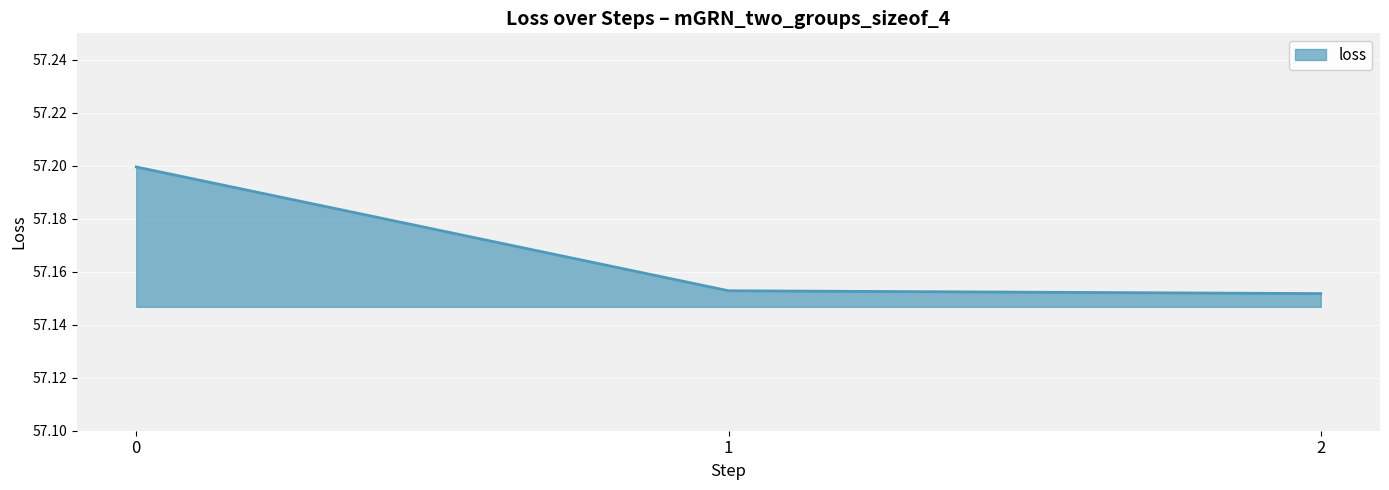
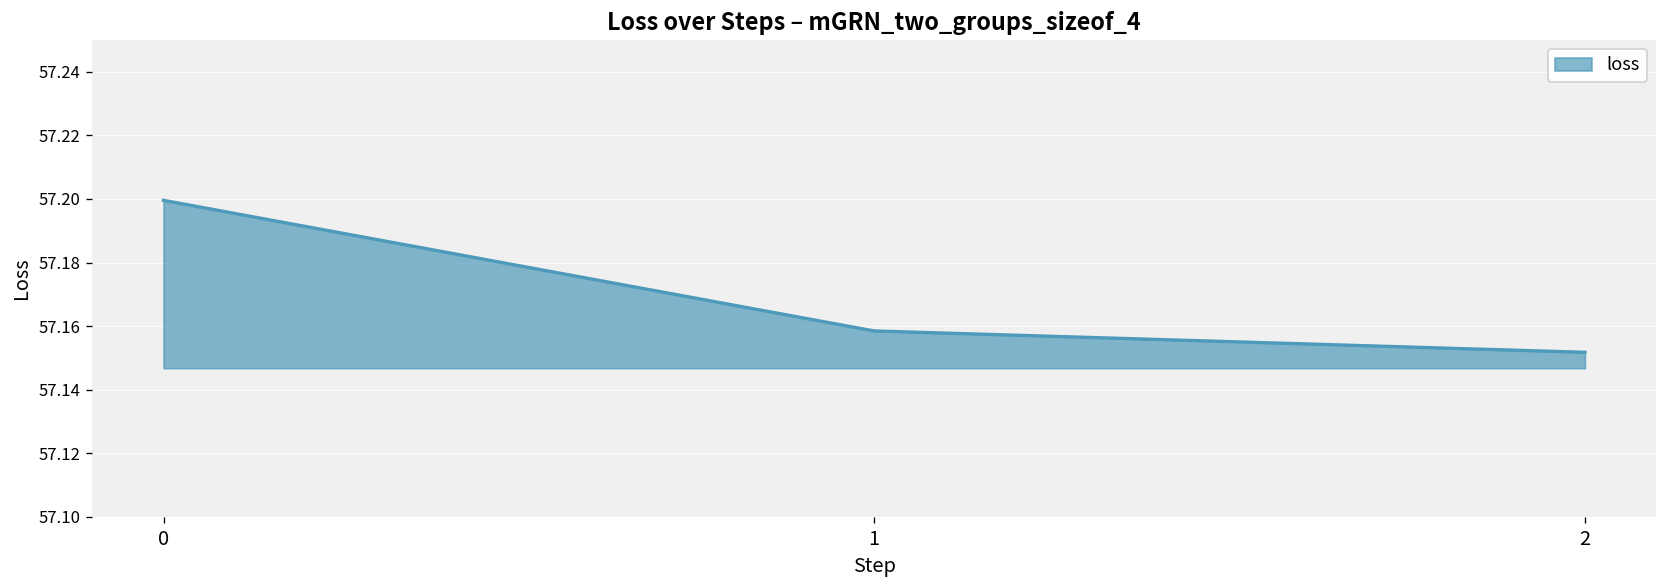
1: 57.153 -> 57.158
